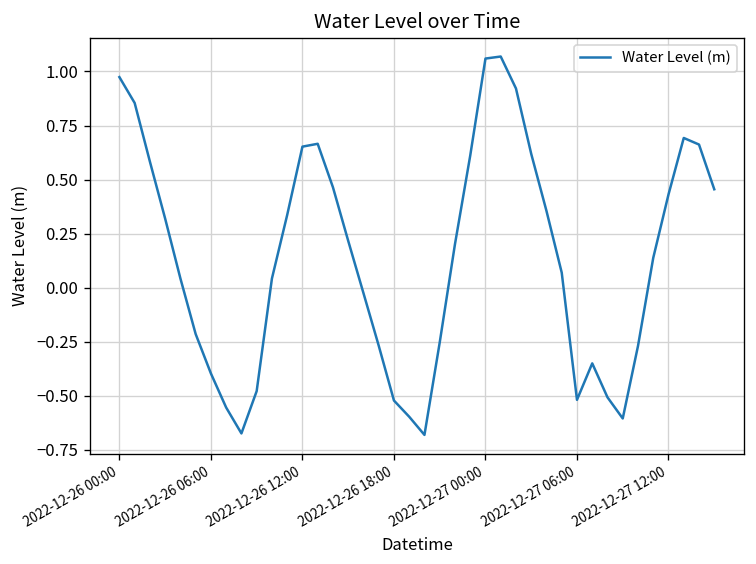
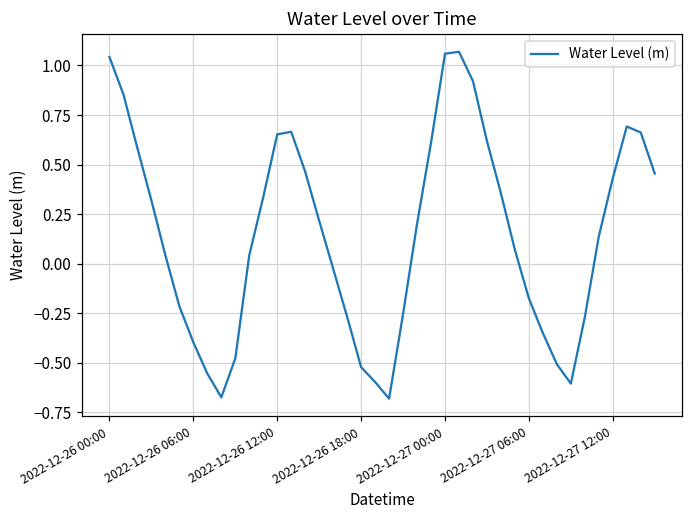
2022-12-26 00:00: 0.97 -> 1.04
2022-12-27 06:00: -0.52 -> -0.18
